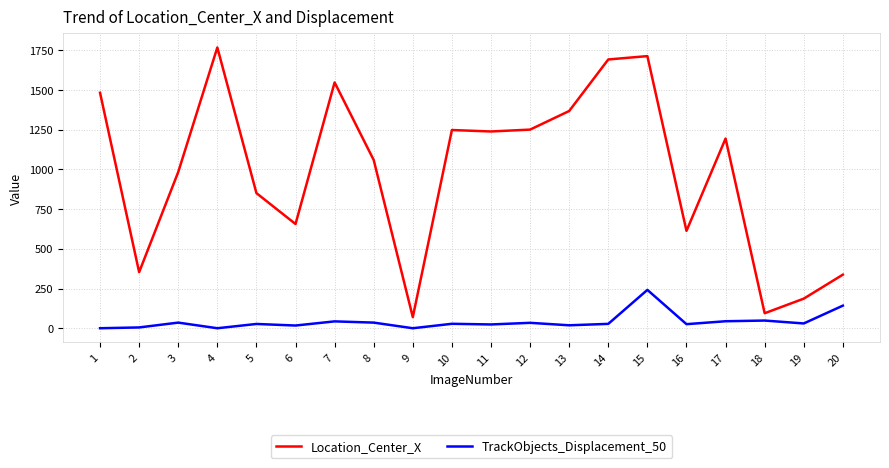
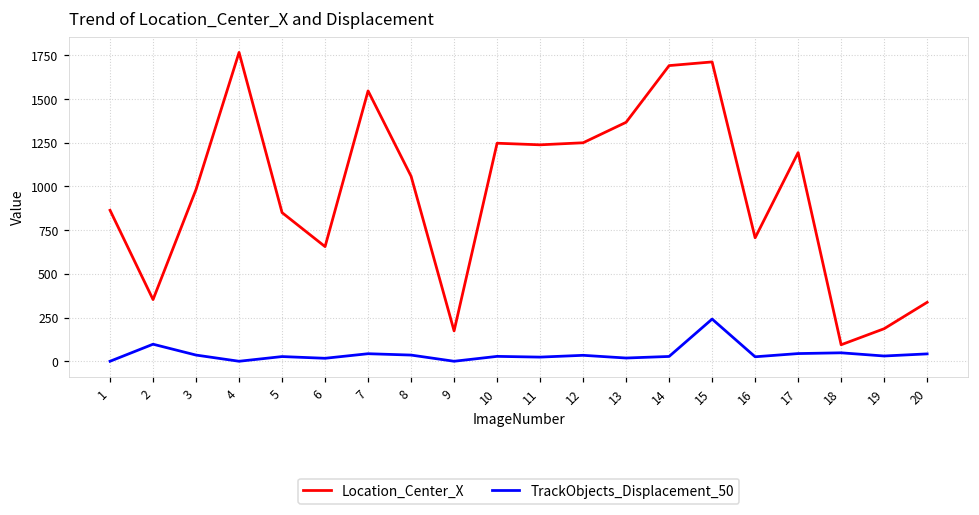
Location_Center_X, 1: 1480 -> 860
TrackObjects_Displacement_50, 2: 10 -> 100
Location_Center_X, 9: 70 -> 170
Location_Center_X, 16: 610 -> 710
TrackObjects_Displacement_50, 20: 140 -> 40
